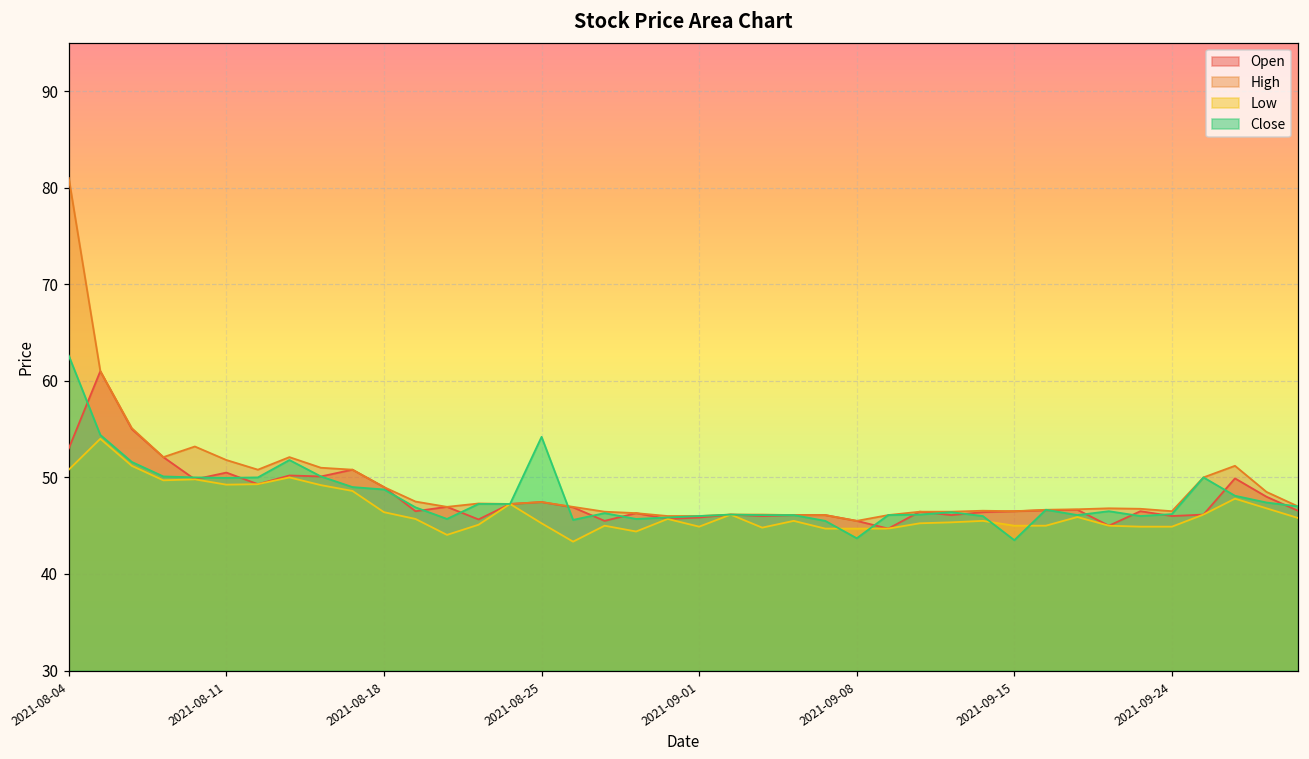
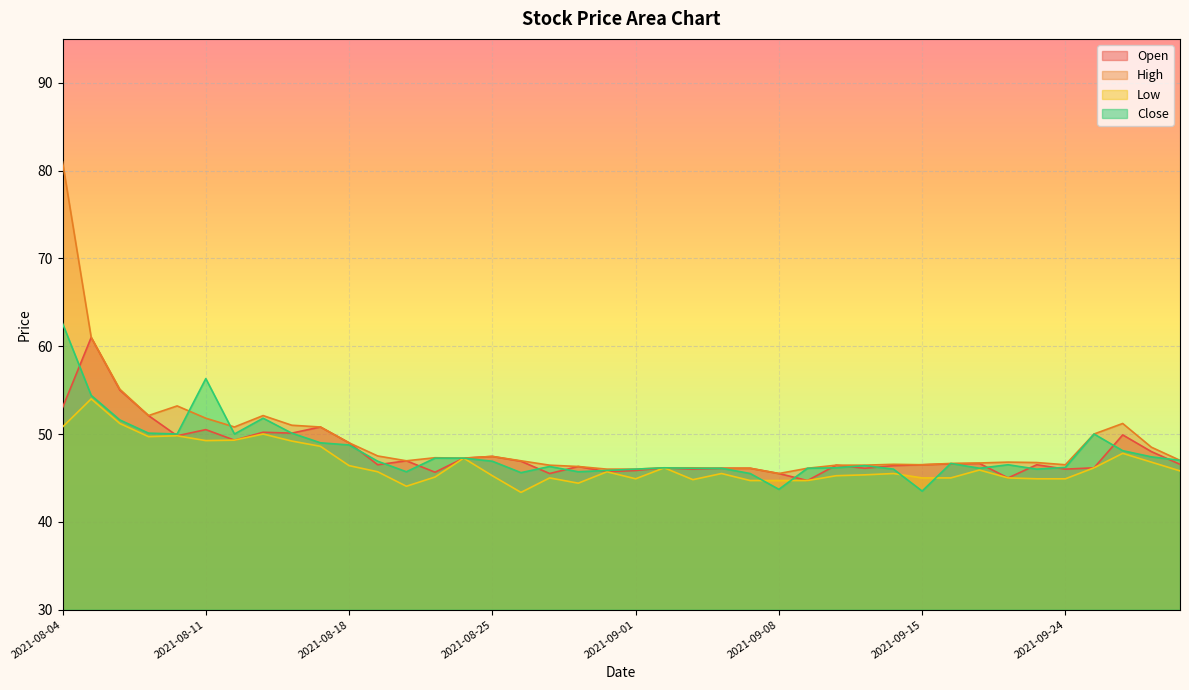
Close, 2021-08-11: 50 -> 56
Close, 2021-08-25: 54 -> 47
